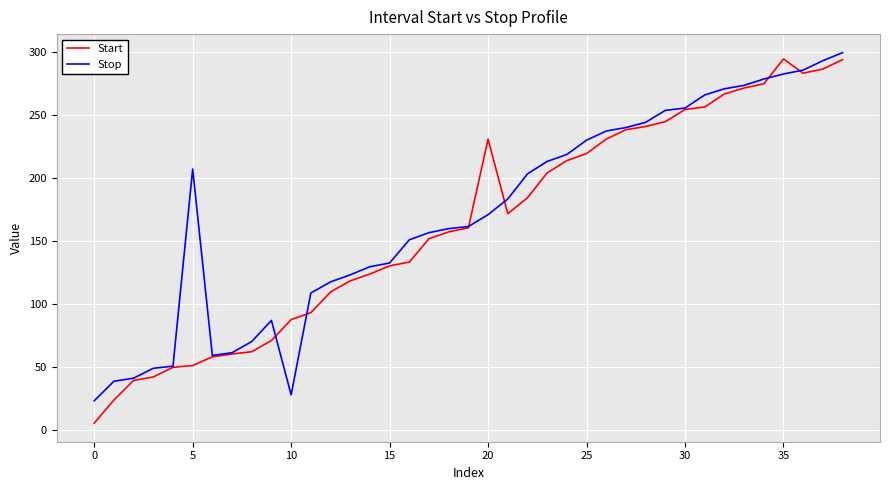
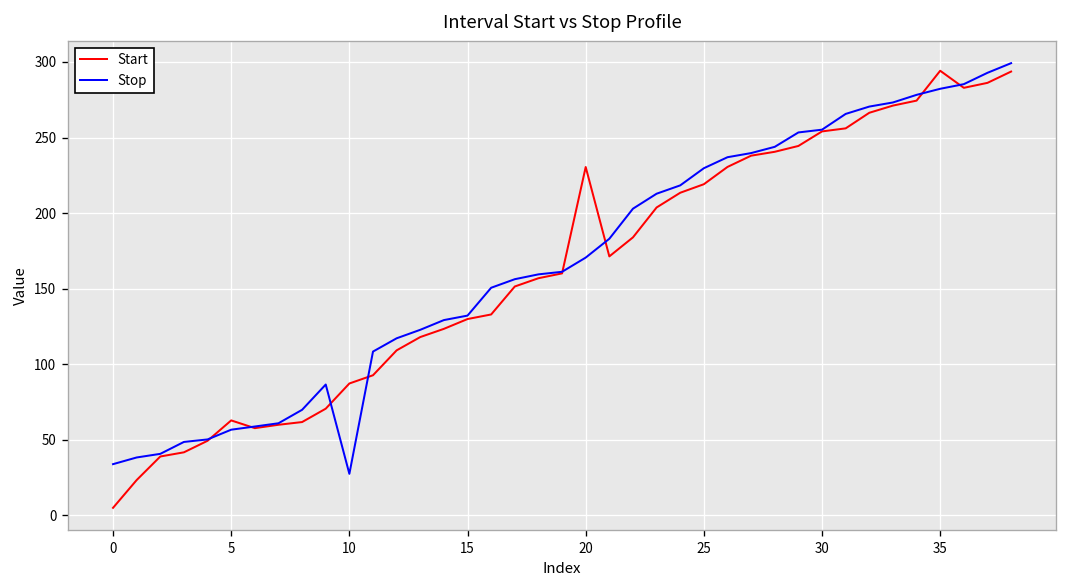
Stop, 0: 23 -> 34
Start, 5: 51 -> 63
Stop, 5: 207 -> 57
